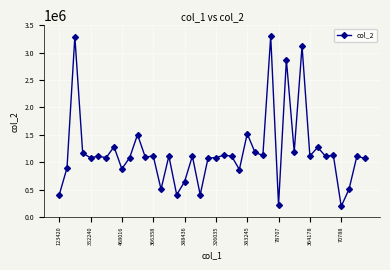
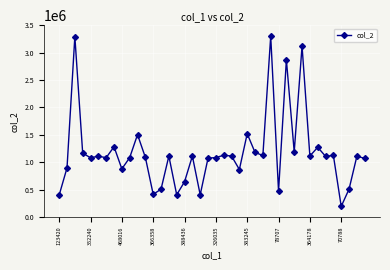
366358: 1100000 -> 400000
78707: 200000 -> 500000
